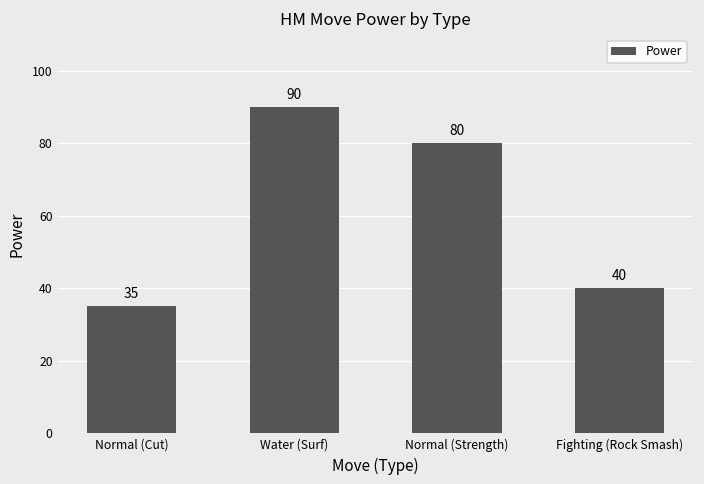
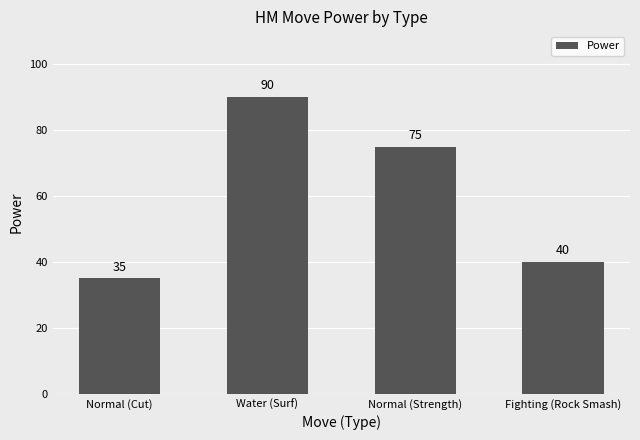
Normal (Strength): 80 -> 75
